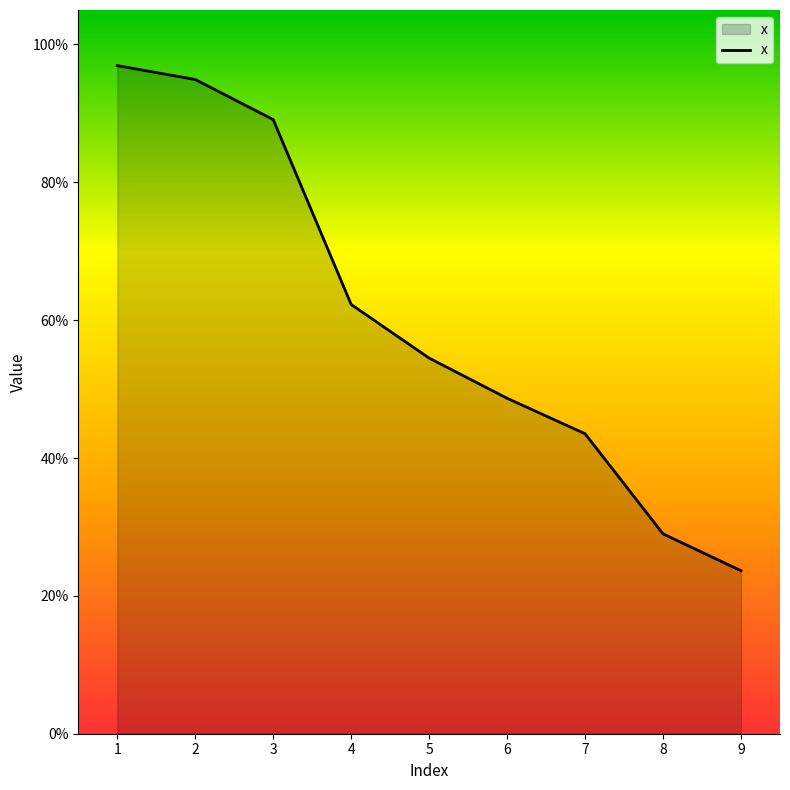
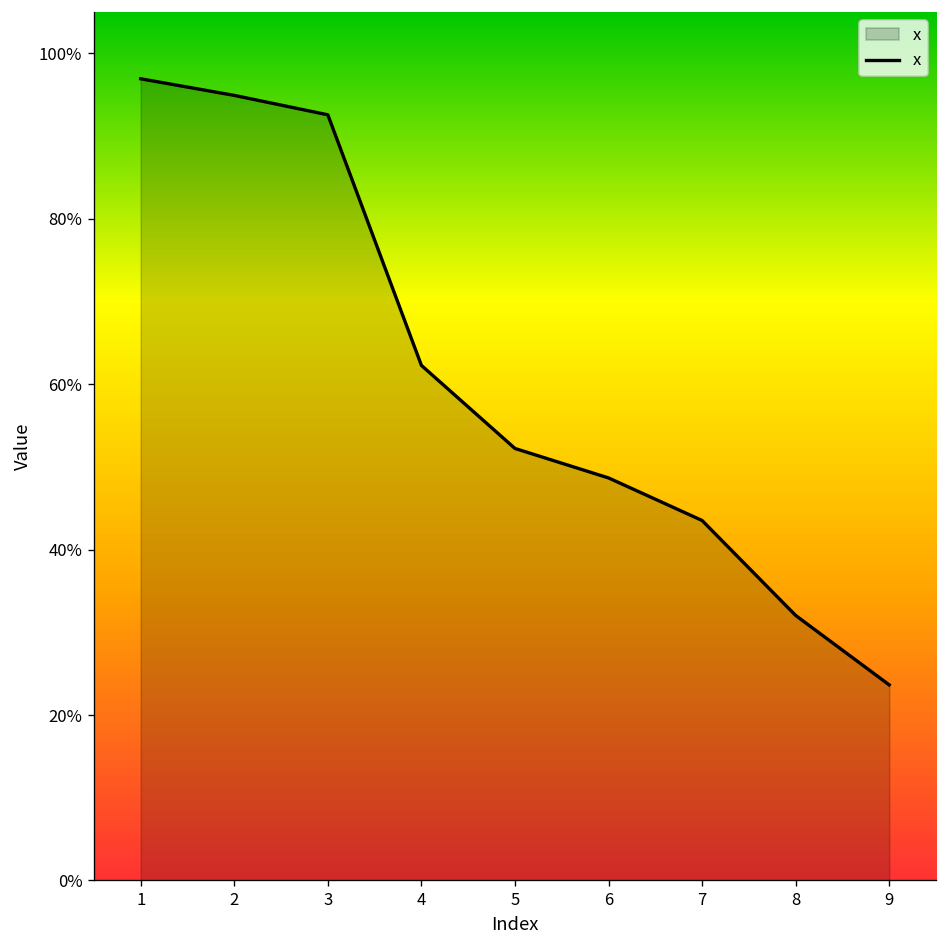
3: 89% -> 93%
5: 54% -> 52%
8: 29% -> 32%
